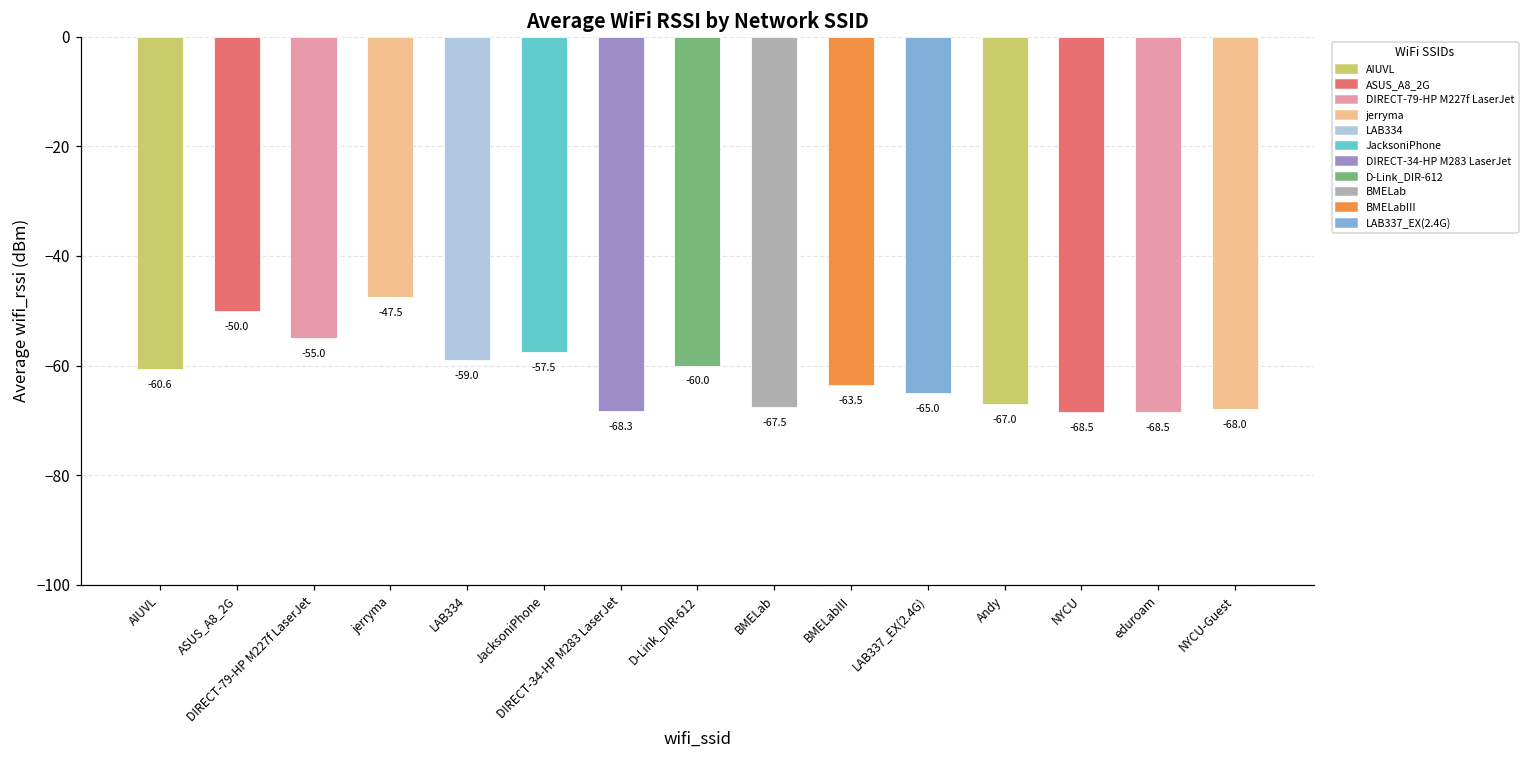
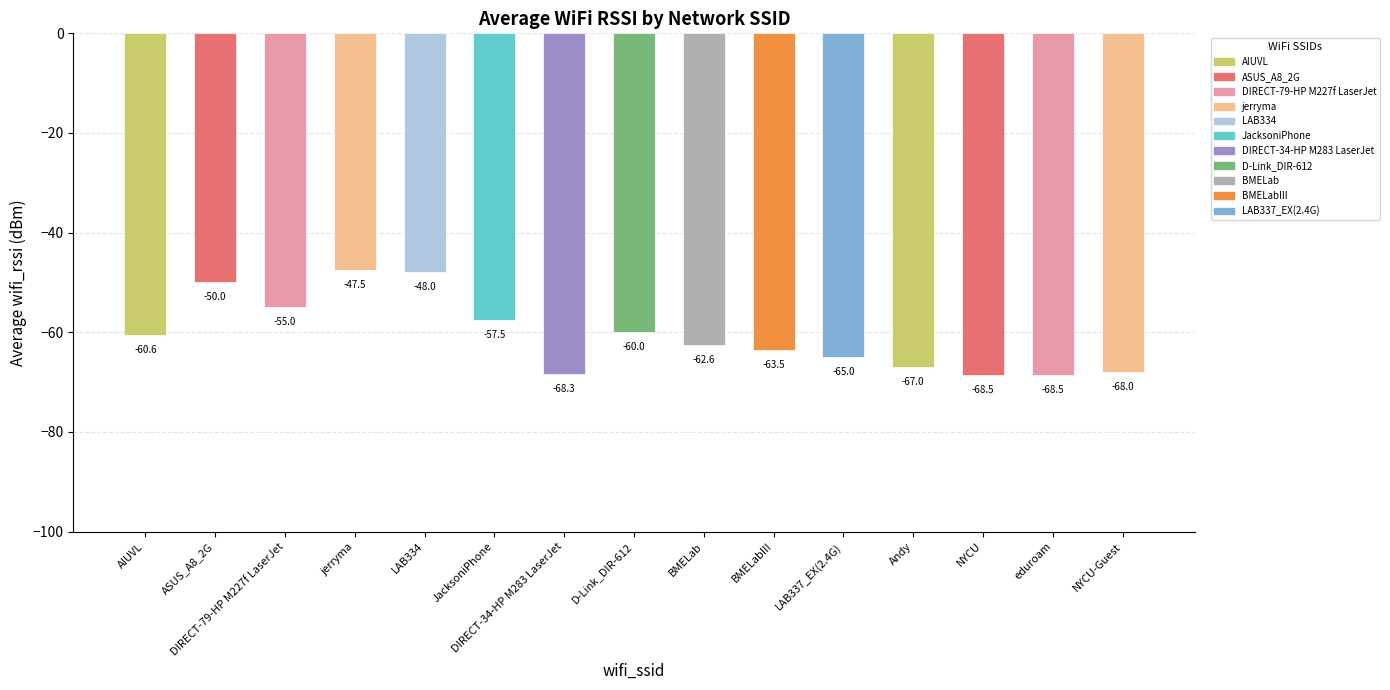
LAB334: -59.0 -> -48.0
BMELab: -67.5 -> -62.6
